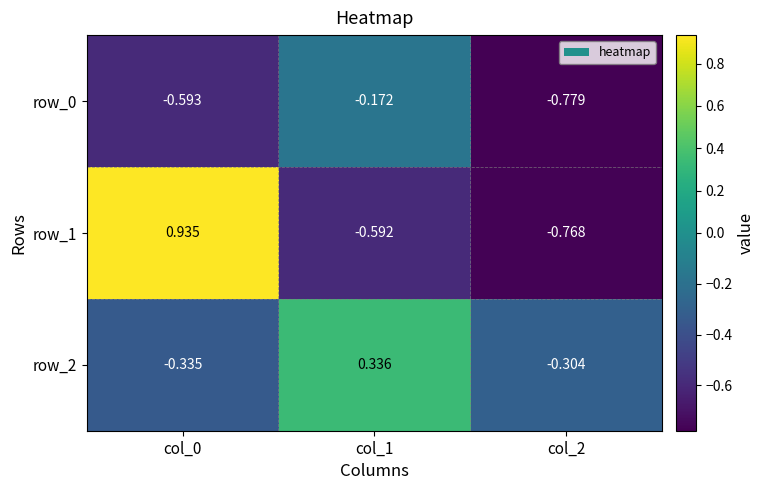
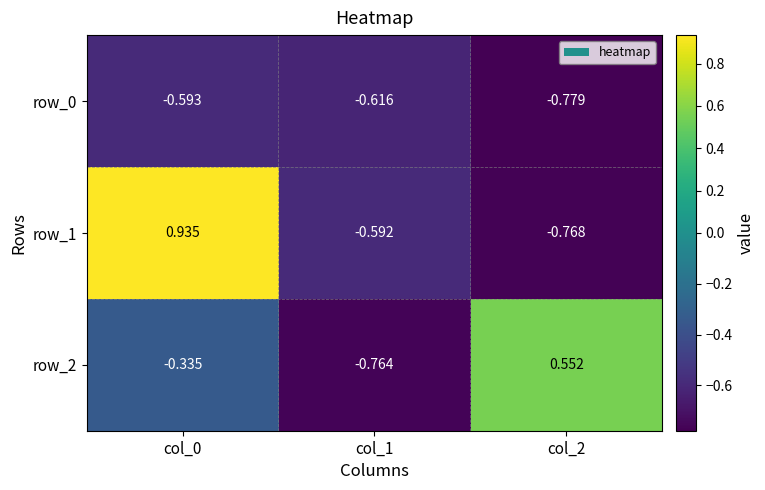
row_0, col_1: -0.172 -> -0.616
row_2, col_1: 0.336 -> -0.764
row_2, col_2: -0.304 -> 0.552
